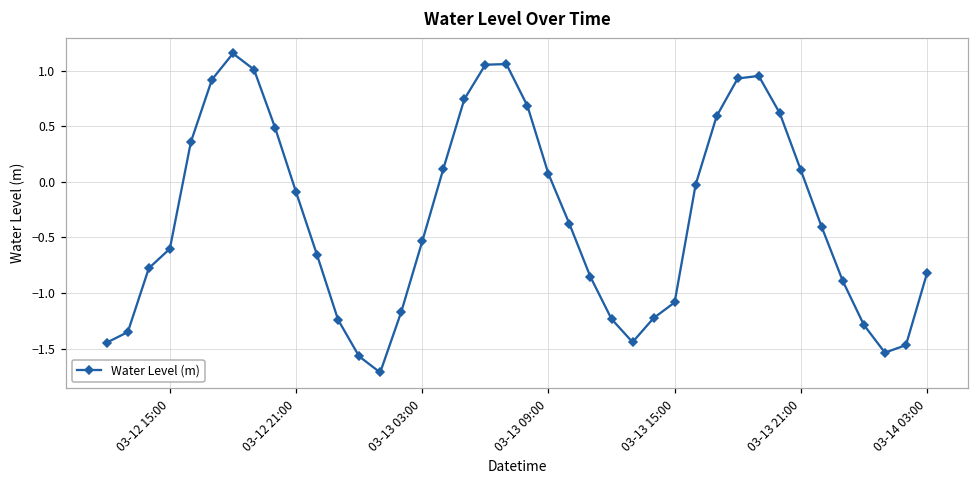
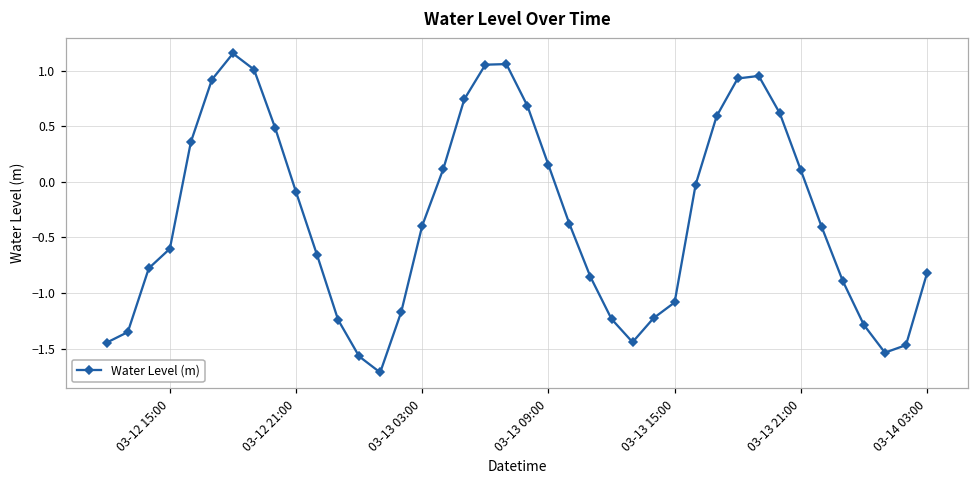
03-13 03:00: -0.54 -> -0.39
03-13 09:00: 0.07 -> 0.15
